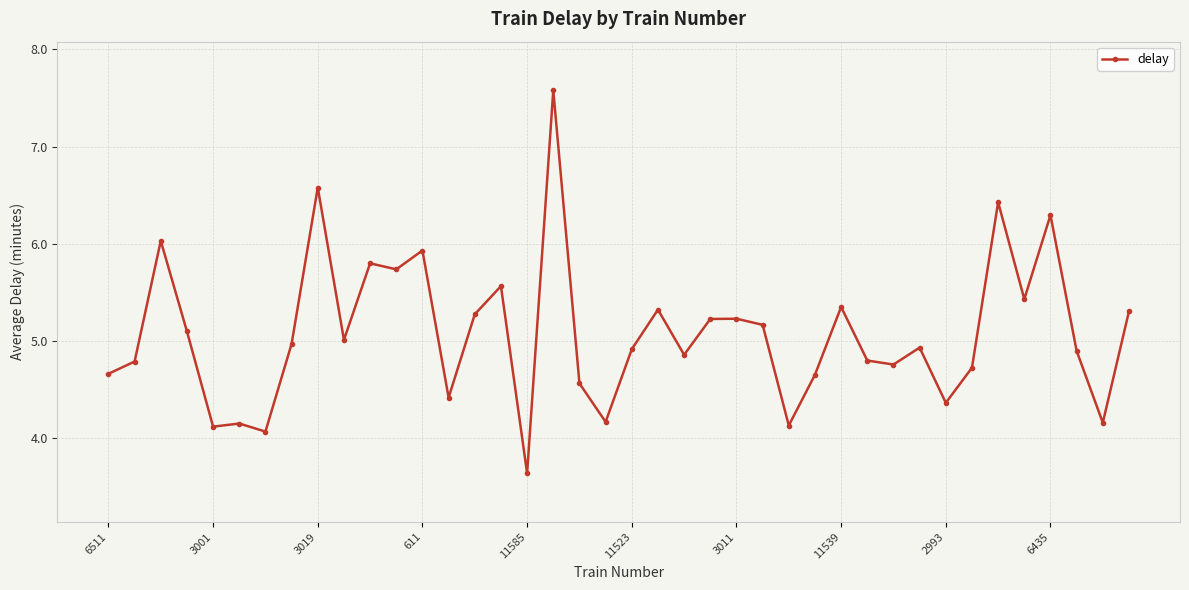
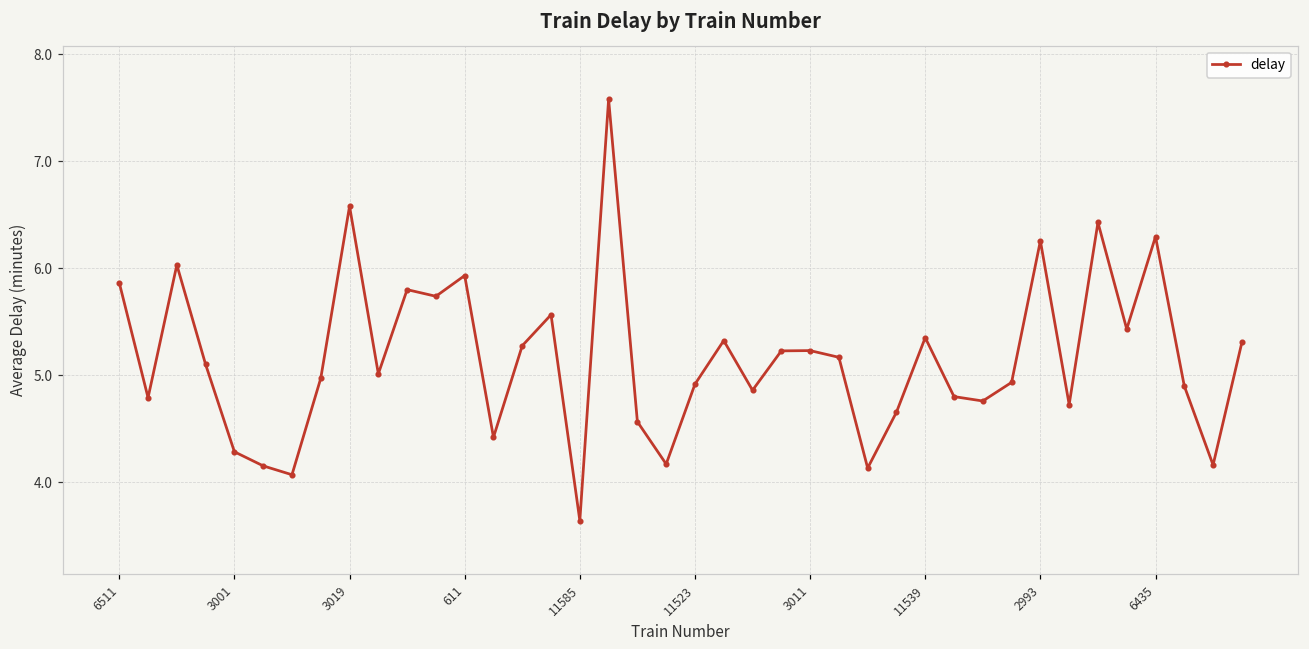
6511: 4.7 -> 5.9
3001: 4.1 -> 4.3
2993: 4.4 -> 6.3
